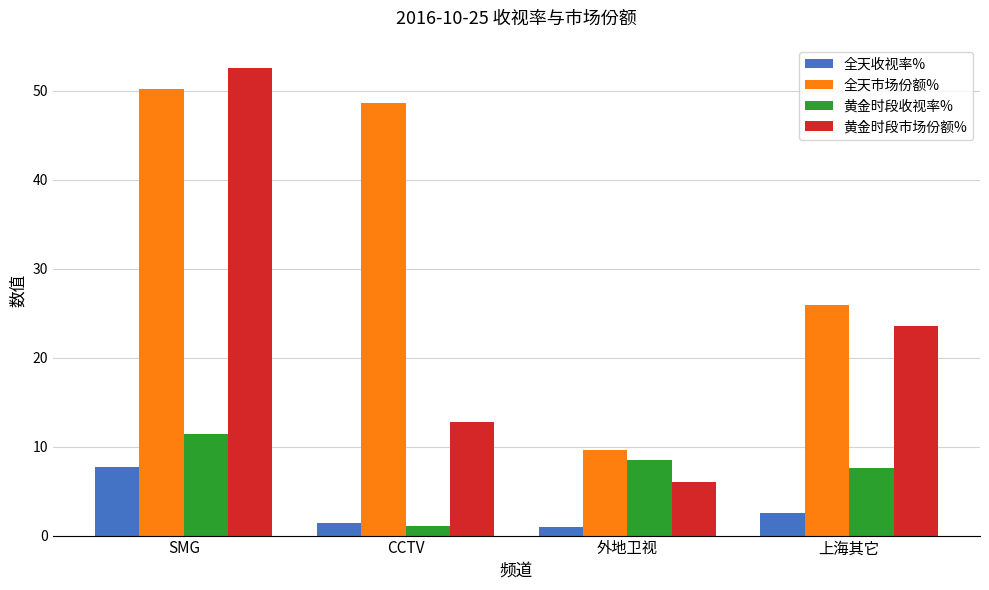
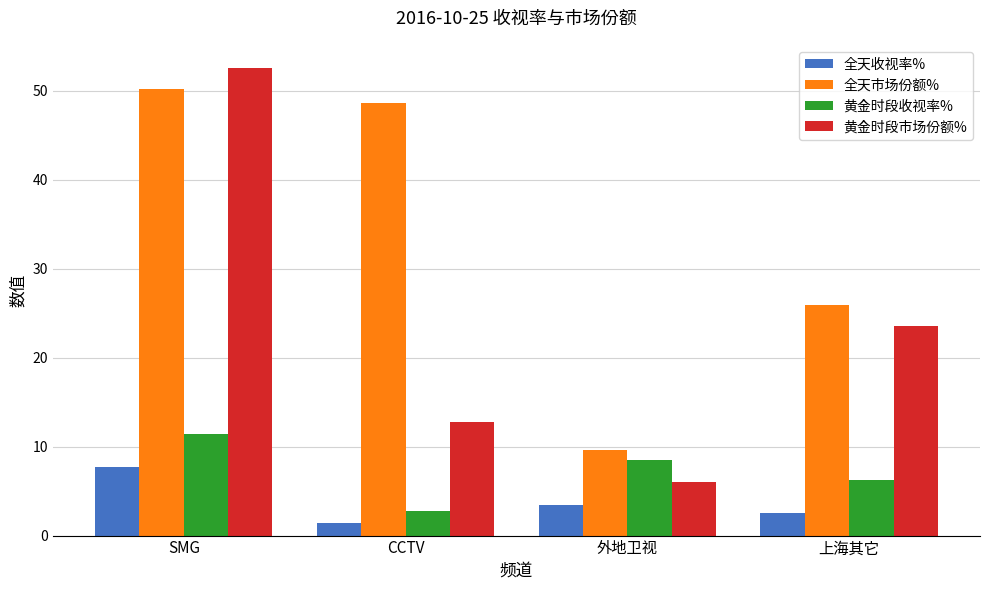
黄金时段收视率%, CCTV: 1 -> 3
全天收视率%, 外地卫视: 1 -> 3
黄金时段收视率%, 上海其它: 8 -> 6
